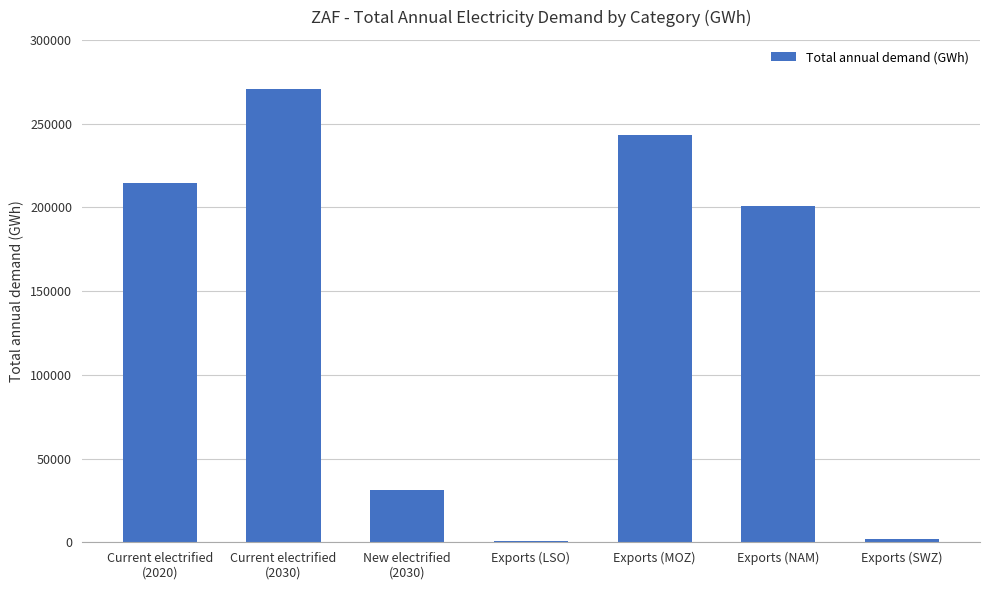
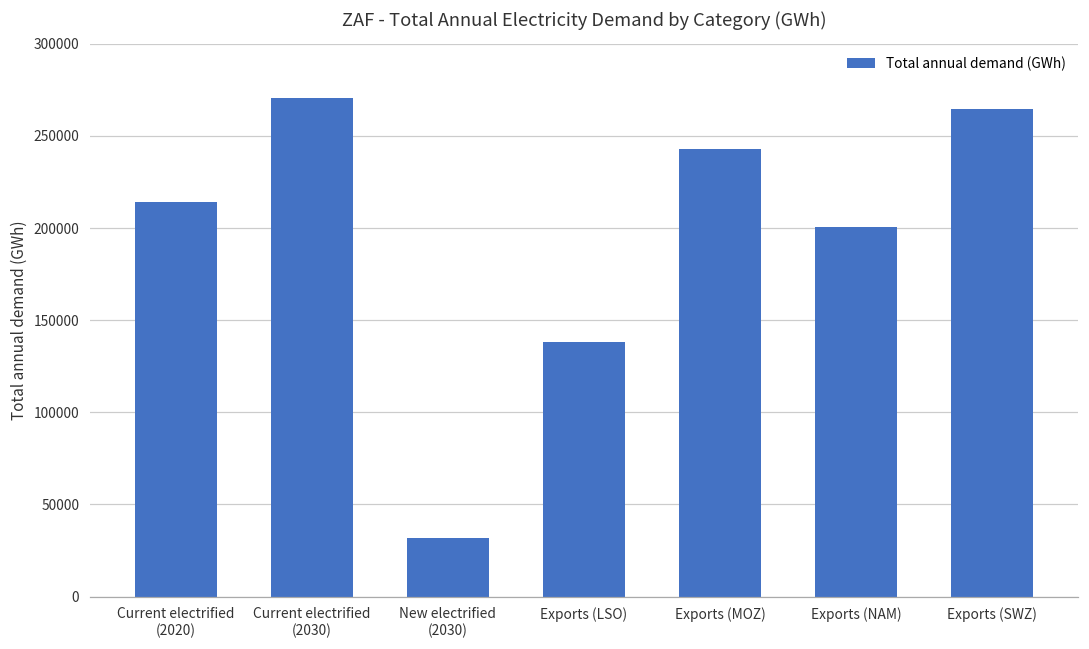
Exports (LSO): 1000 -> 138000
Exports (SWZ): 2000 -> 265000
